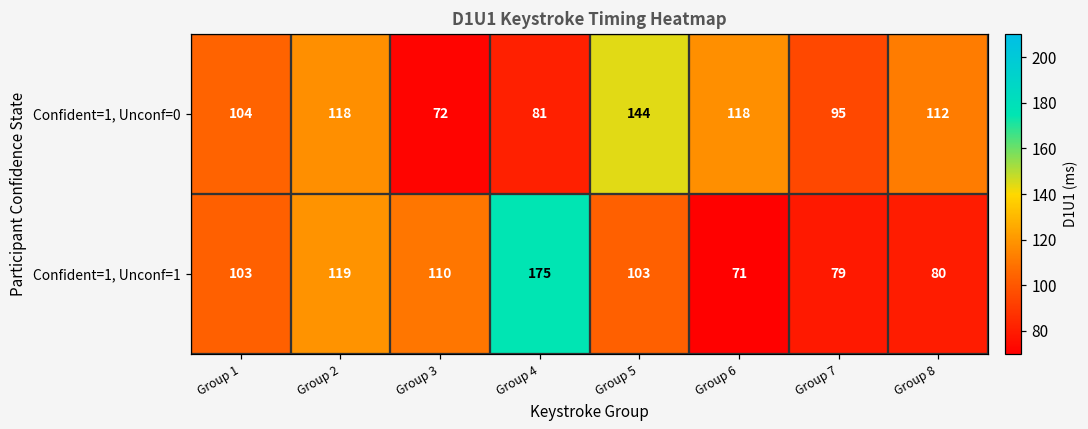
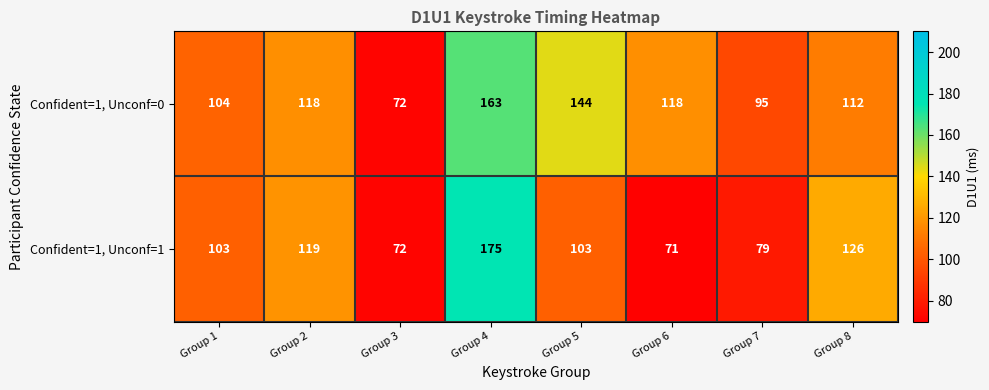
Confident=1, Unconf=0, Group 4: 81 -> 163
Confident=1, Unconf=1, Group 3: 110 -> 72
Confident=1, Unconf=1, Group 8: 80 -> 126
